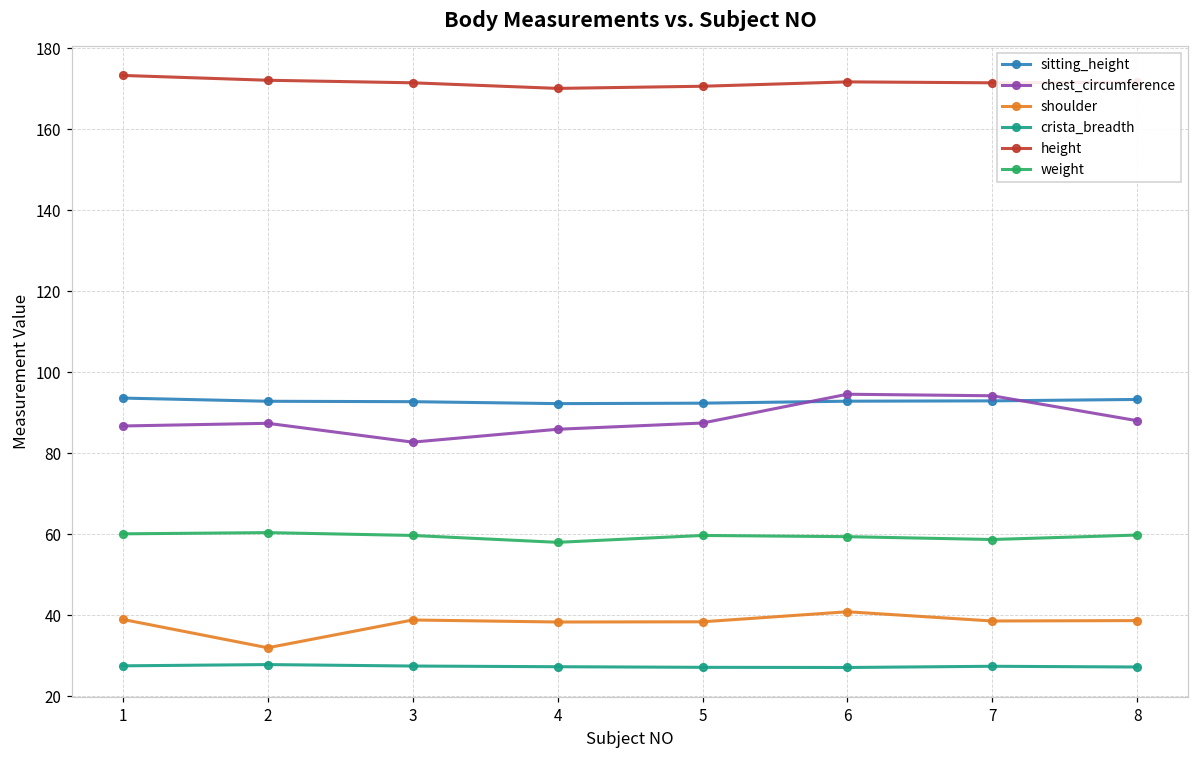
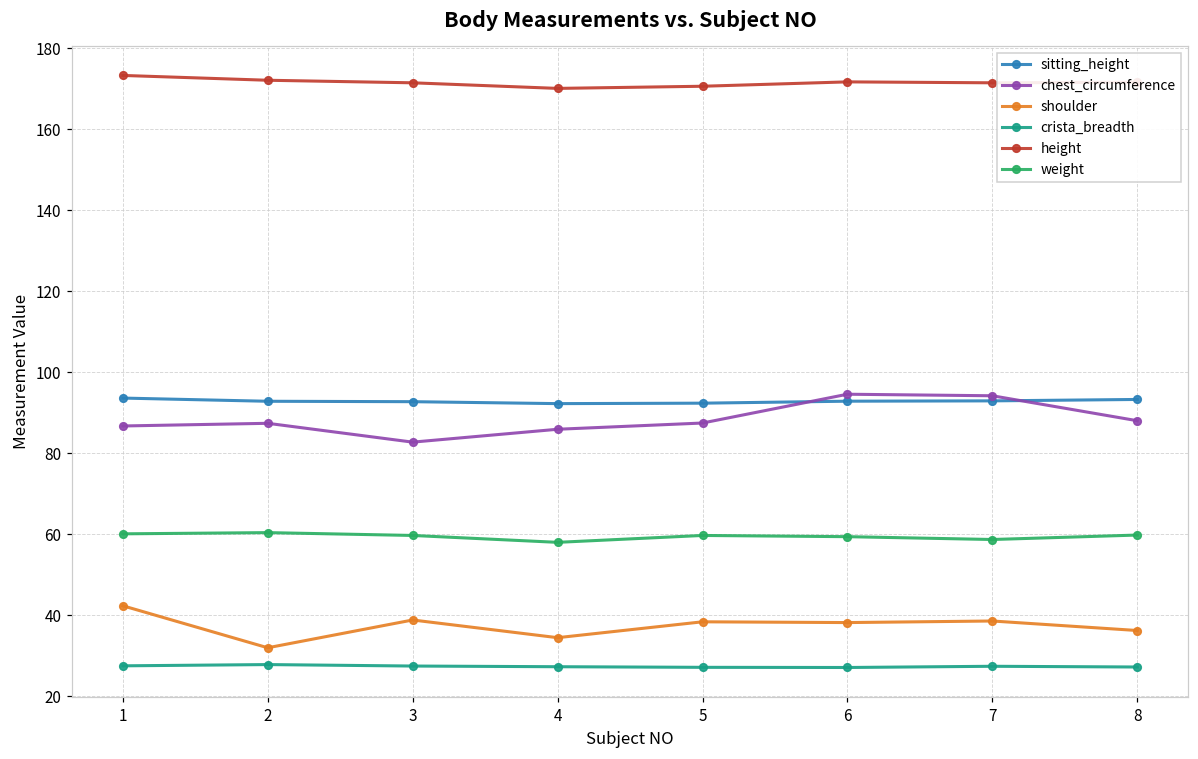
shoulder, 1: 39 -> 42
shoulder, 4: 38 -> 34
shoulder, 6: 41 -> 38
shoulder, 8: 39 -> 36
